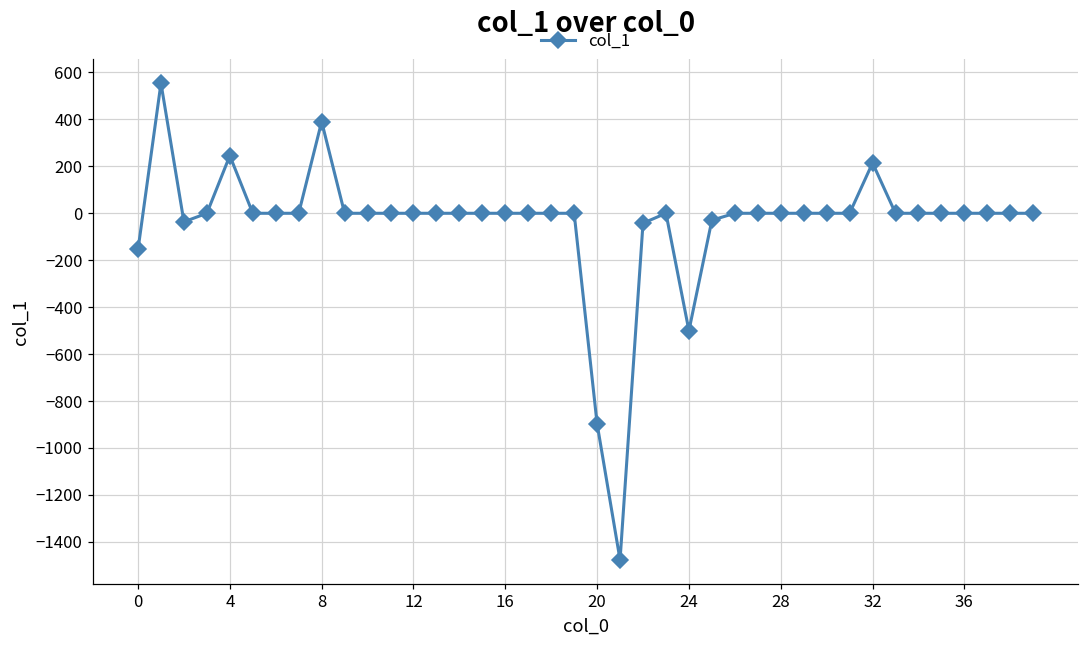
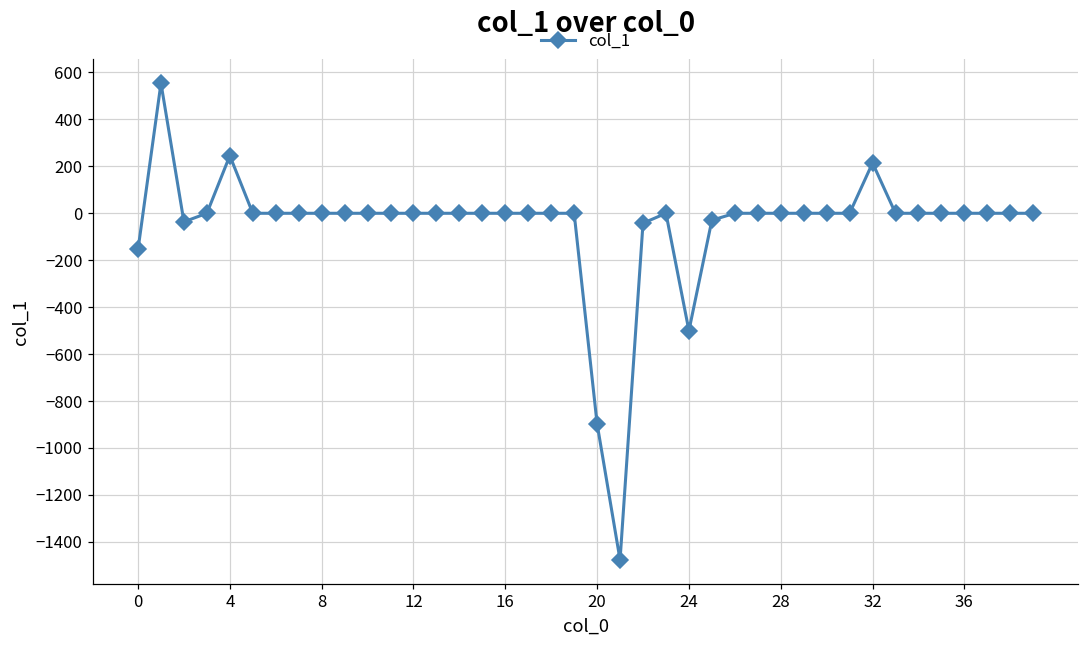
8: 390 -> 0
